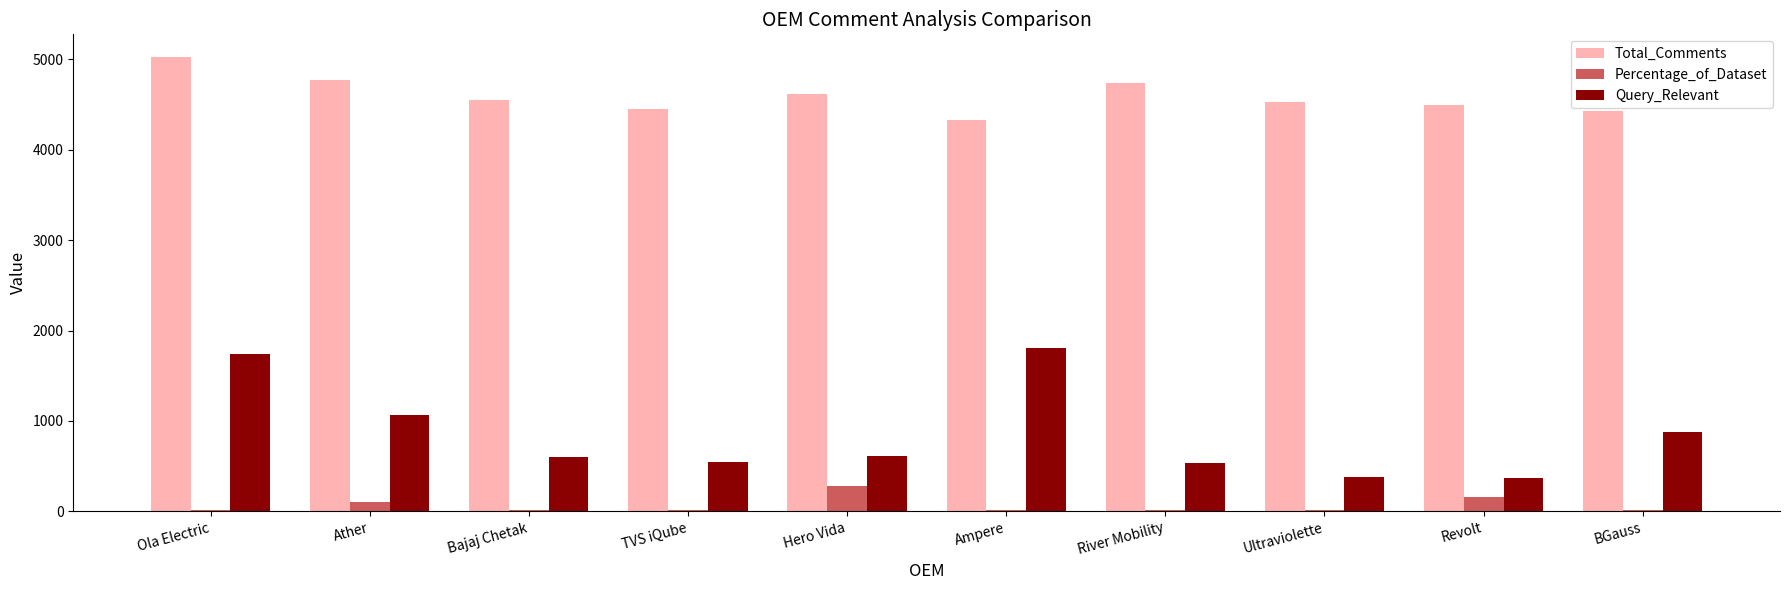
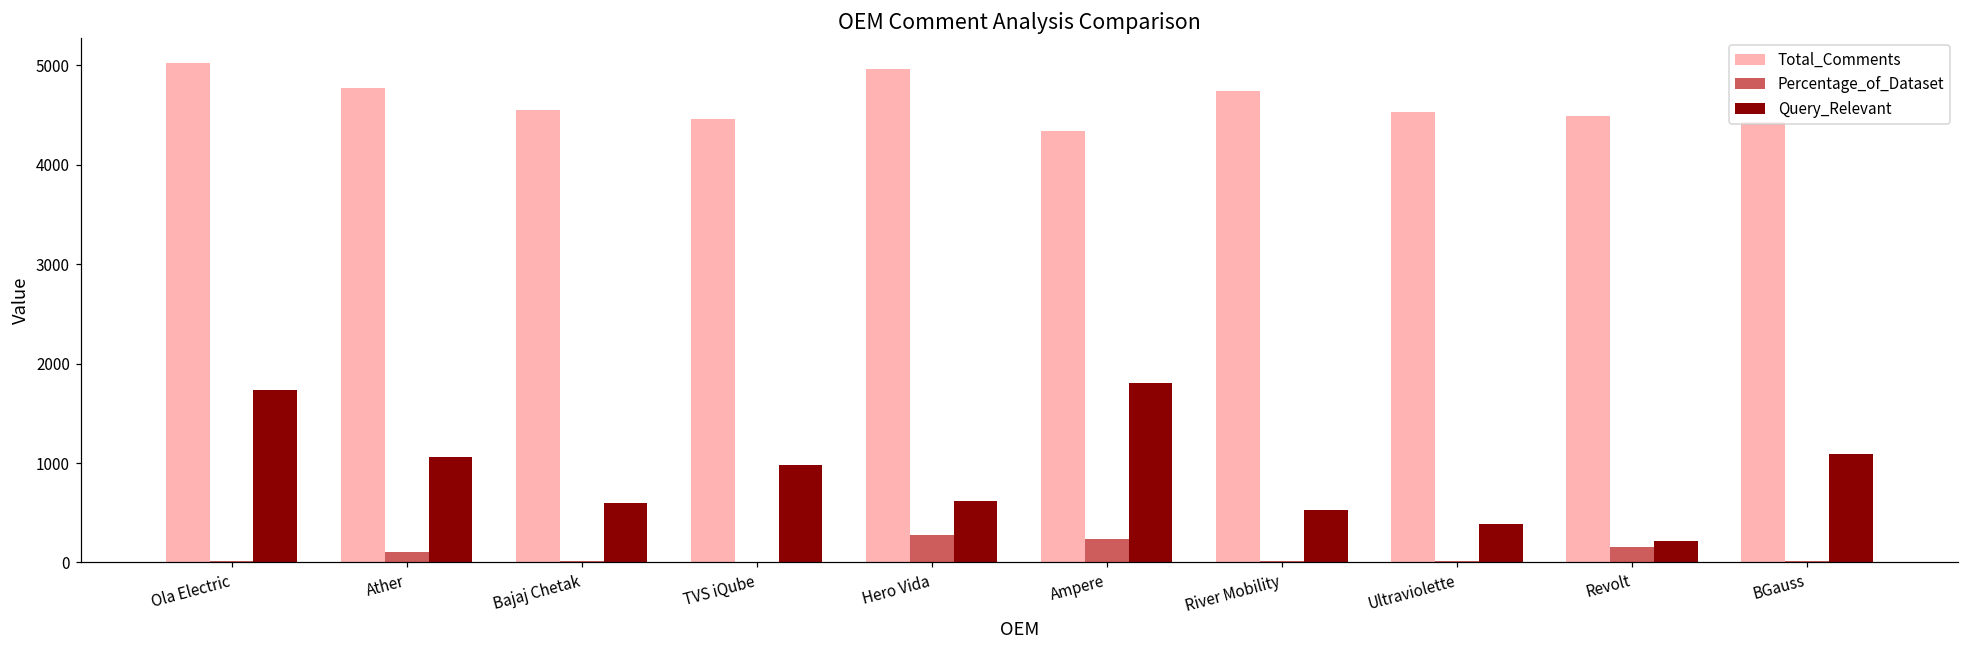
Query_Relevant, TVS iQube: 500 -> 1000
Total_Comments, Hero Vida: 4600 -> 5000
Percentage_of_Dataset, Ampere: 0 -> 200
Query_Relevant, Revolt: 400 -> 200
Query_Relevant, BGauss: 900 -> 1100
